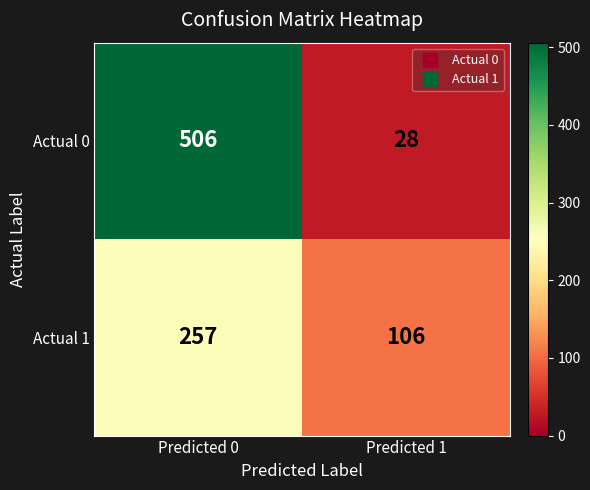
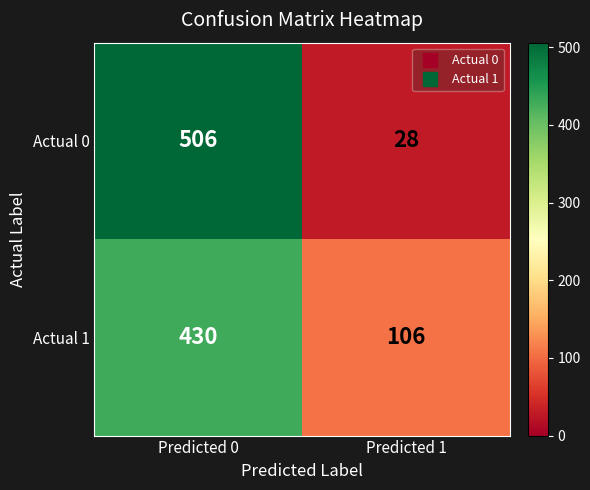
Actual 1, Predicted 0: 257 -> 430
